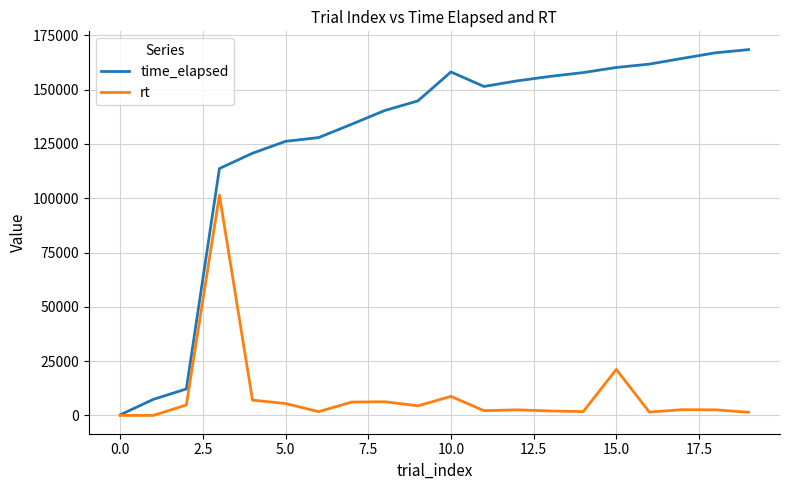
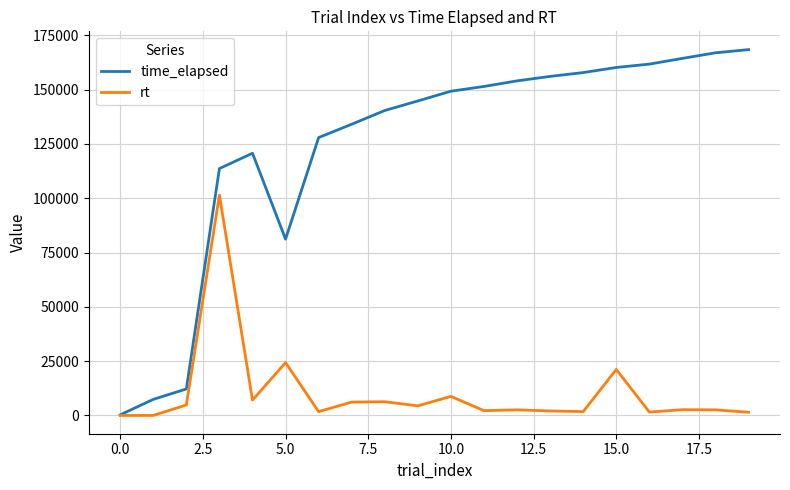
time_elapsed, 5.0: 126000 -> 81000
rt, 5.0: 5000 -> 24000
time_elapsed, 10.0: 158000 -> 149000
